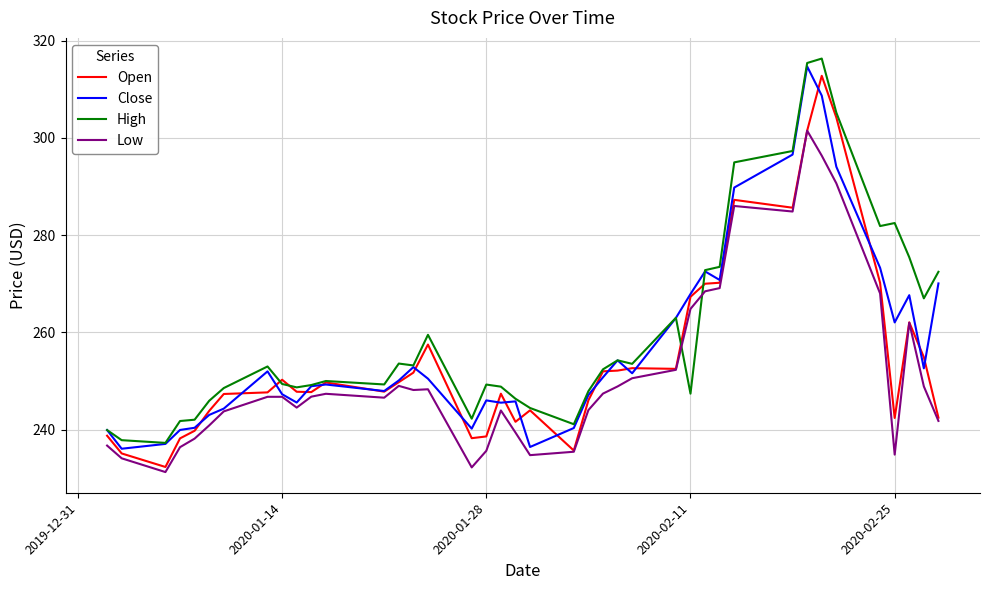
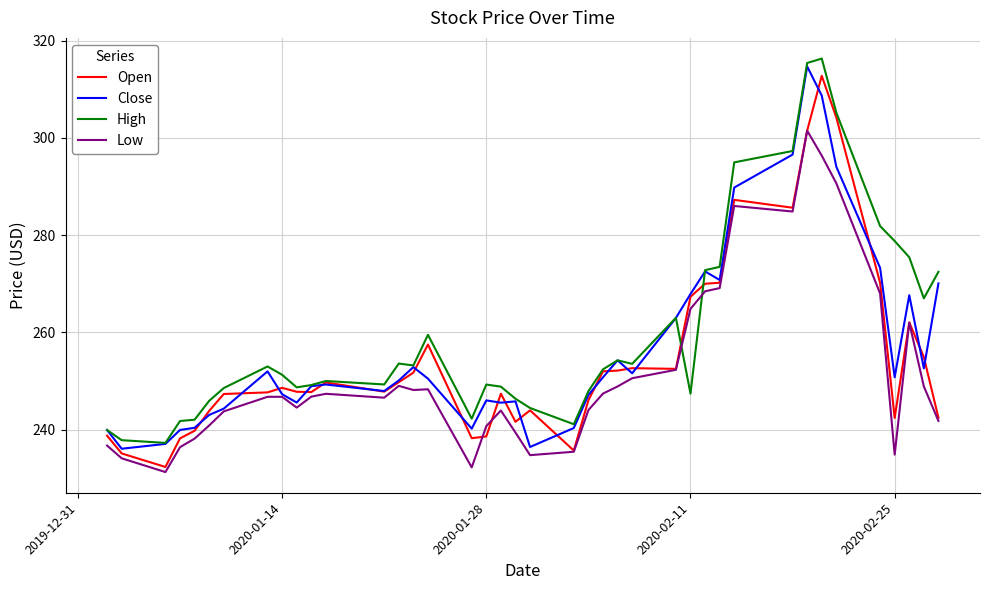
Open, 2020-01-14: 250 -> 249
High, 2020-01-14: 249 -> 251
Low, 2020-01-28: 236 -> 241
Close, 2020-02-25: 262 -> 251
High, 2020-02-25: 282 -> 279
